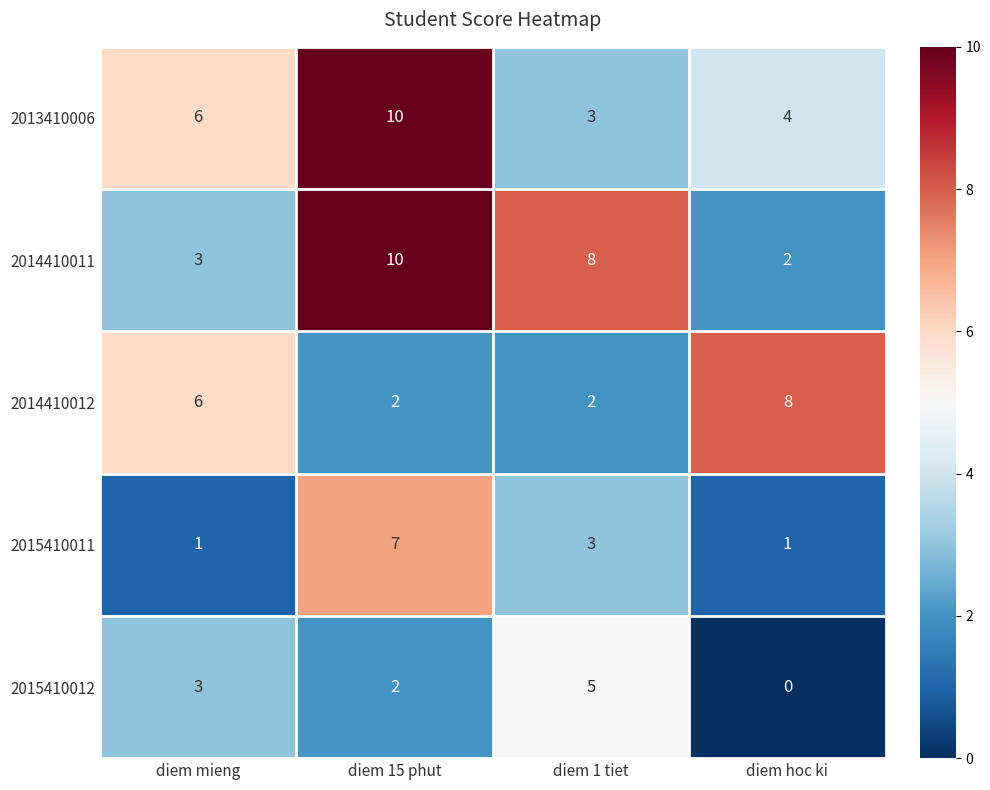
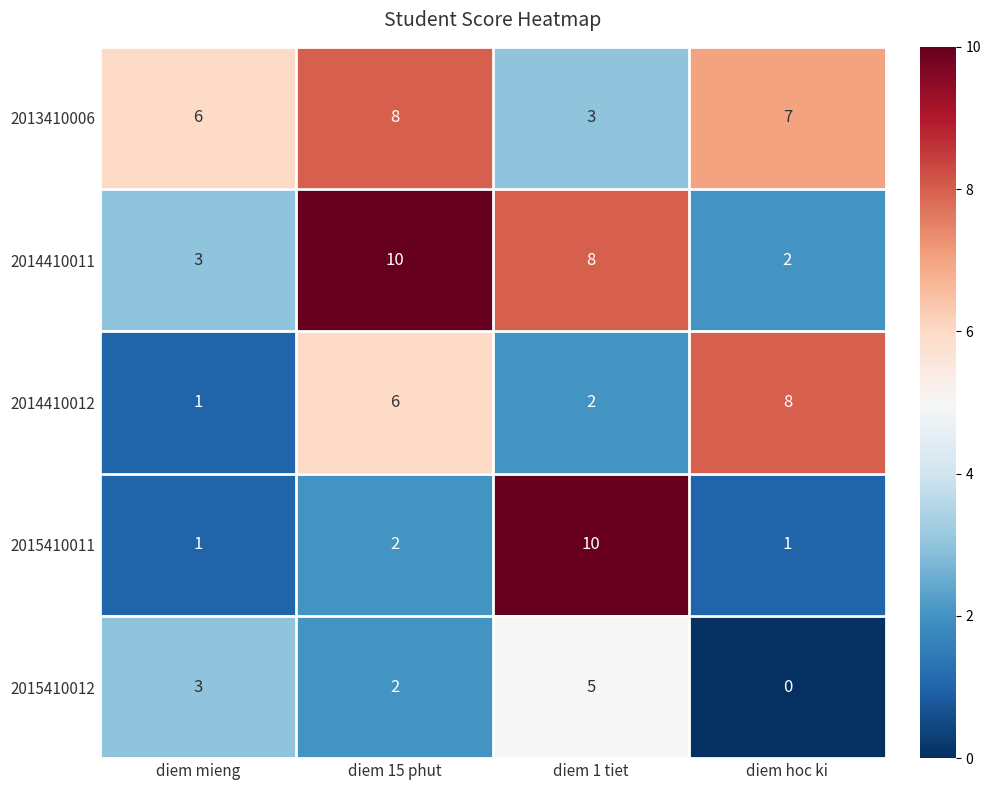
2013410006, diem 15 phut: 10 -> 8
2013410006, diem hoc ki: 4 -> 7
2014410012, diem mieng: 6 -> 1
2014410012, diem 15 phut: 2 -> 6
2015410011, diem 15 phut: 7 -> 2
2015410011, diem 1 tiet: 3 -> 10
